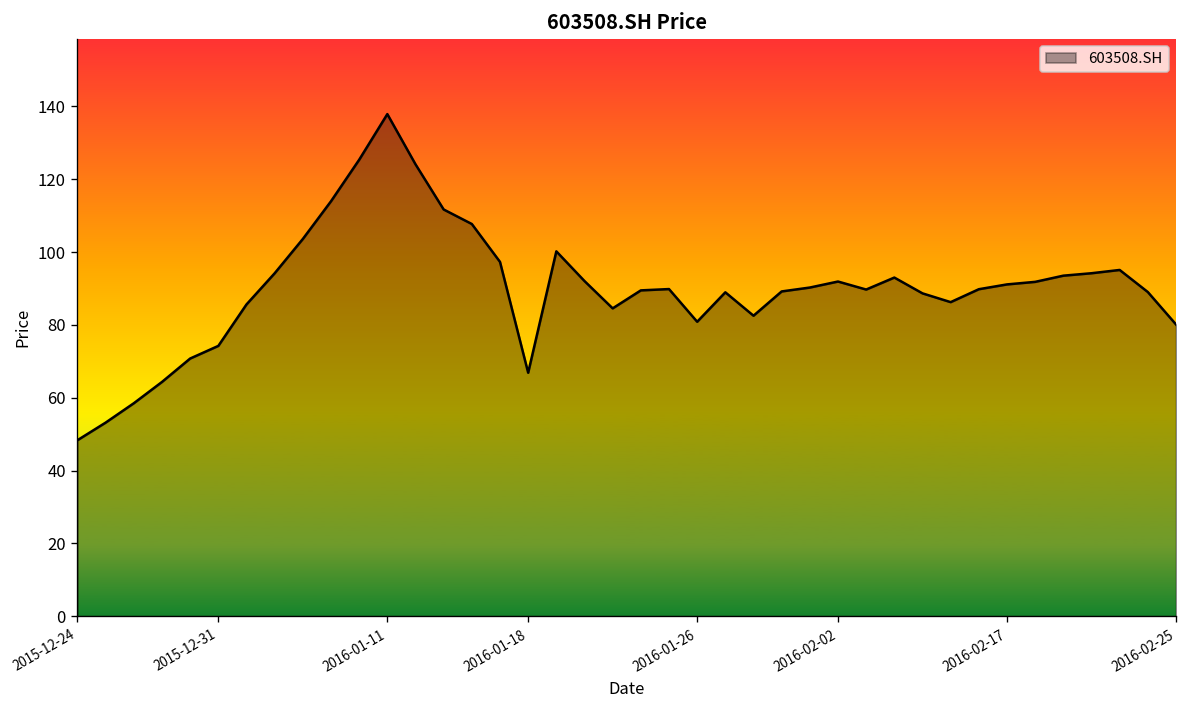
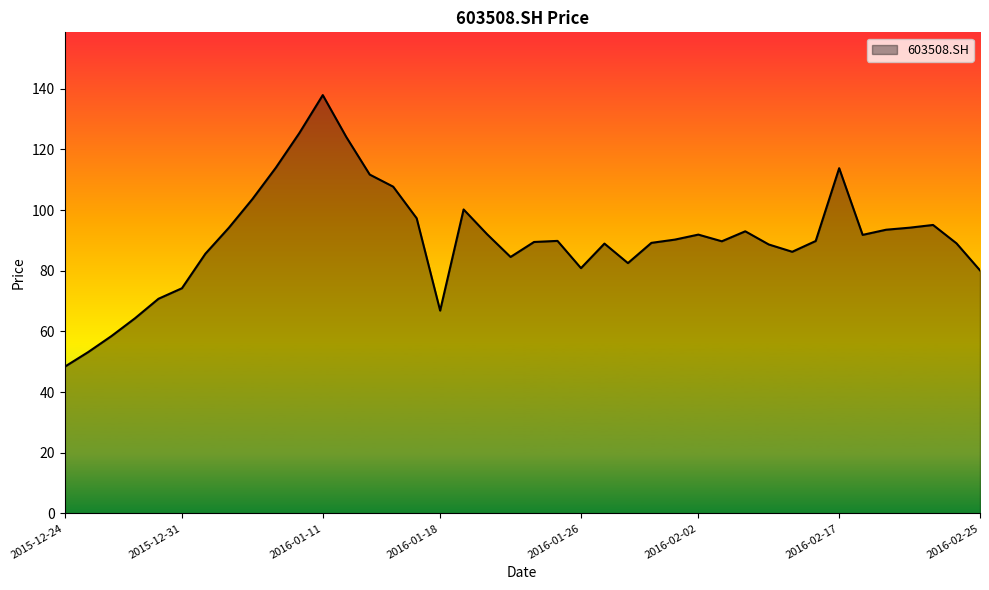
2016-02-17: 91 -> 114
